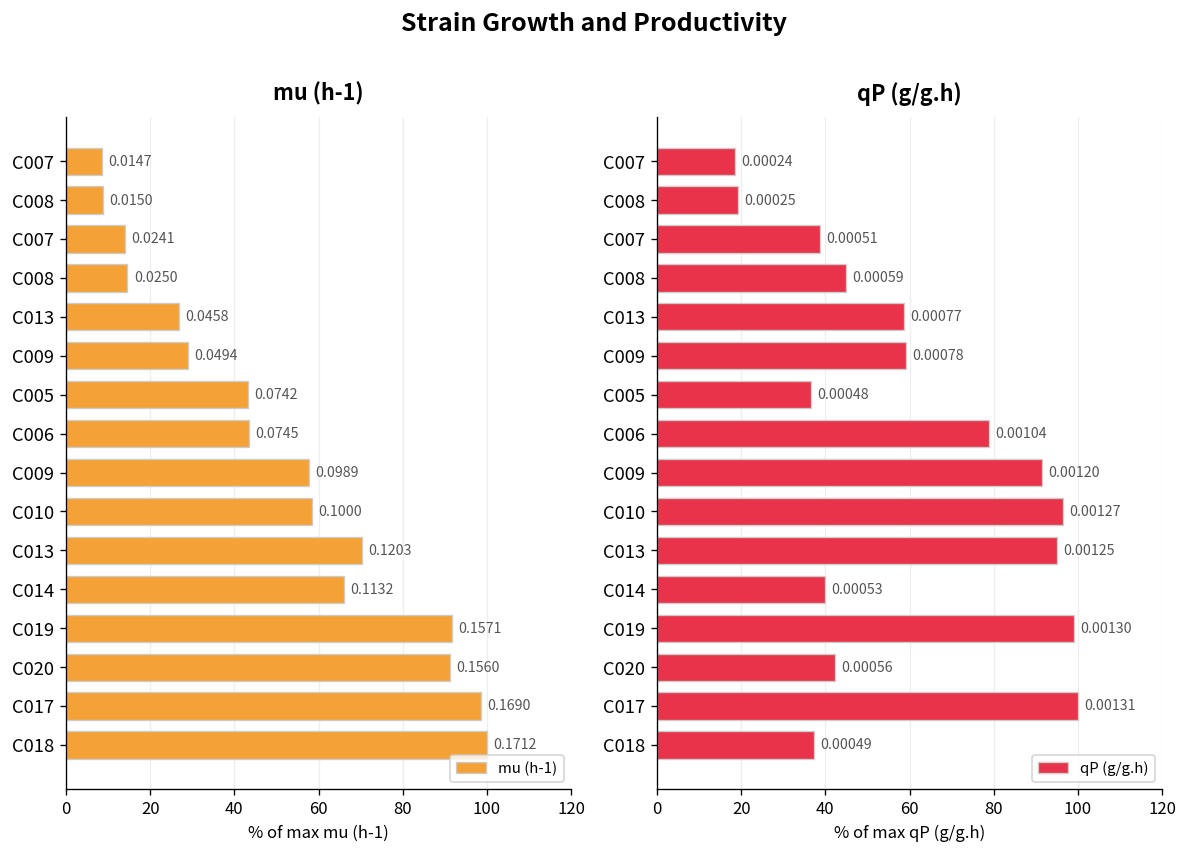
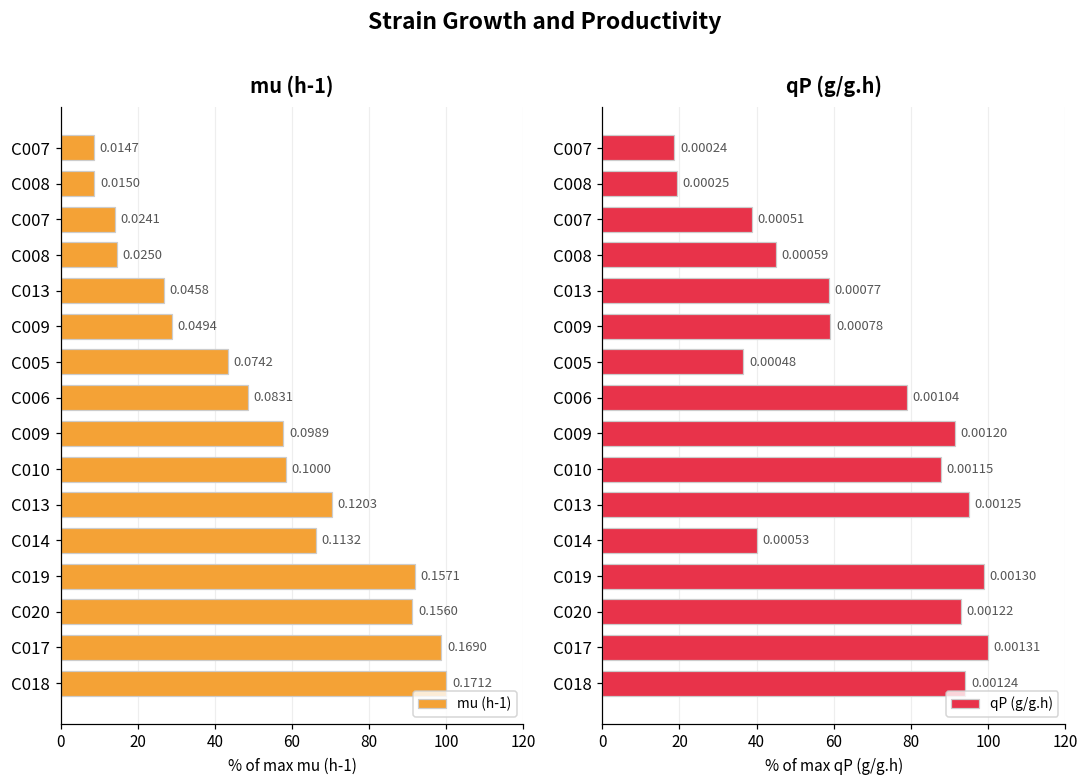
mu (h-1), C006: 0.0745 -> 0.0831
qP (g/g.h), C010: 0.00127 -> 0.00115
qP (g/g.h), C020: 0.00056 -> 0.00122
qP (g/g.h), C018: 0.00049 -> 0.00124
